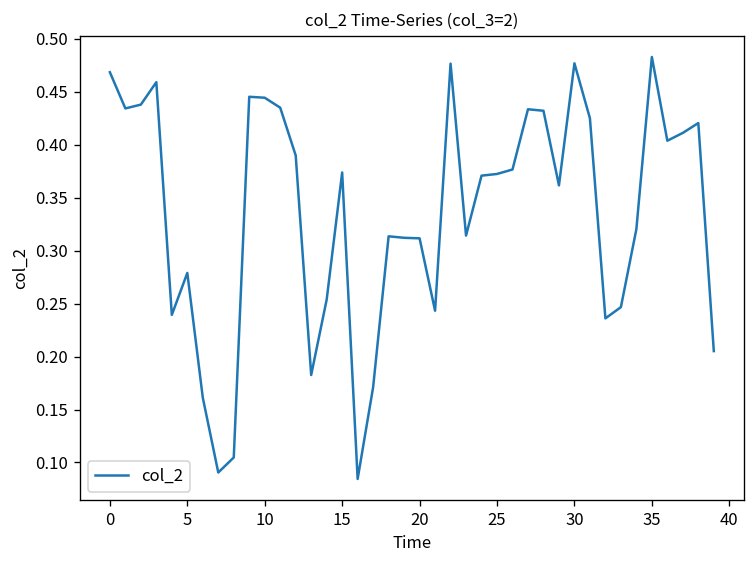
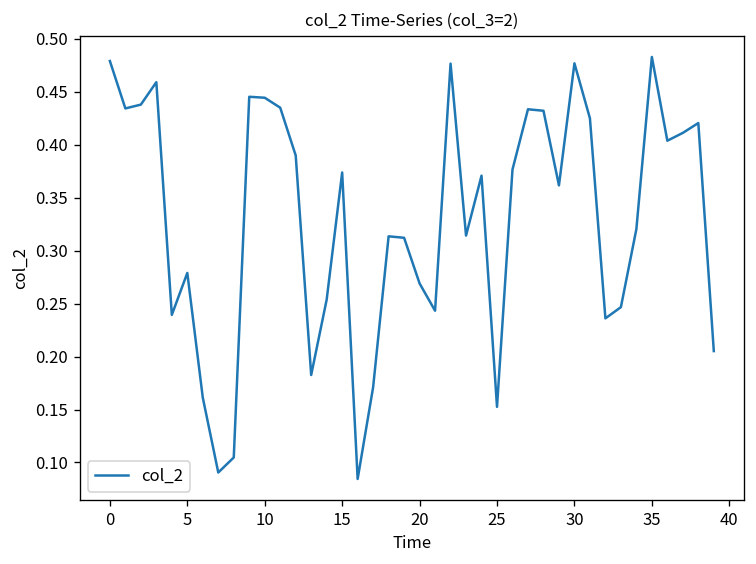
0: 0.47 -> 0.48
20: 0.31 -> 0.27
25: 0.37 -> 0.15
